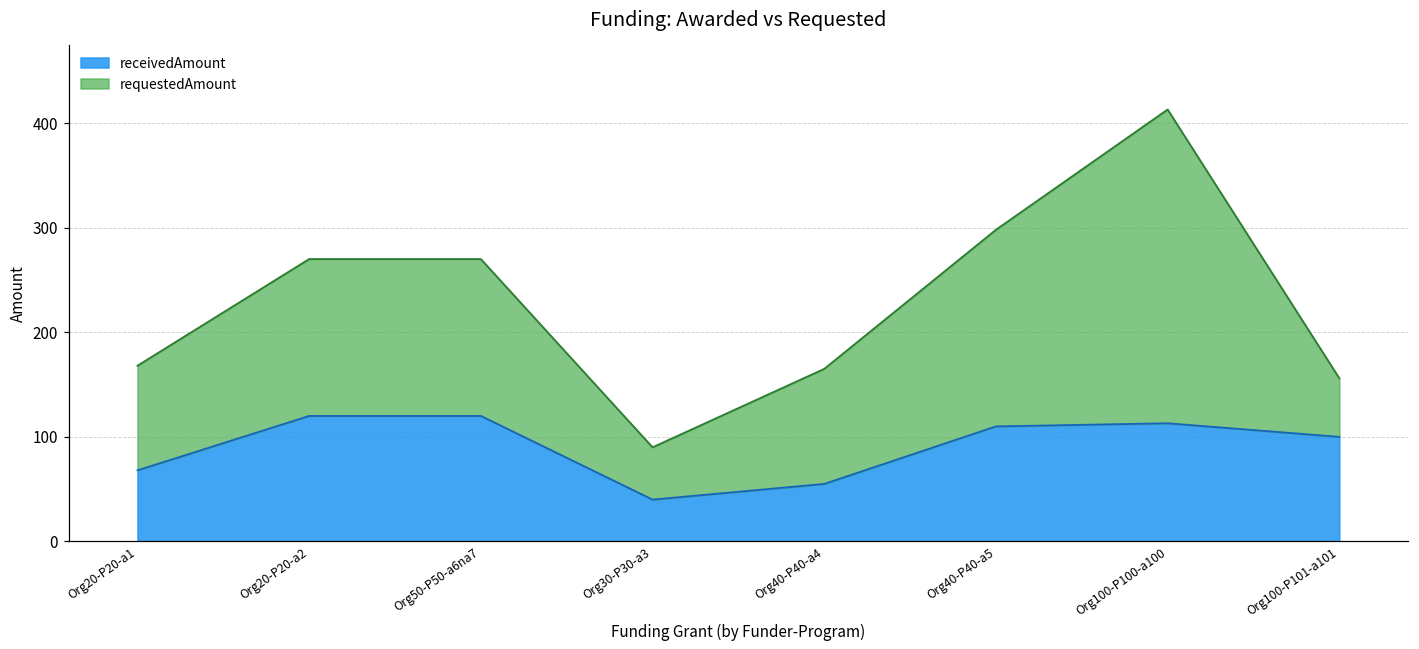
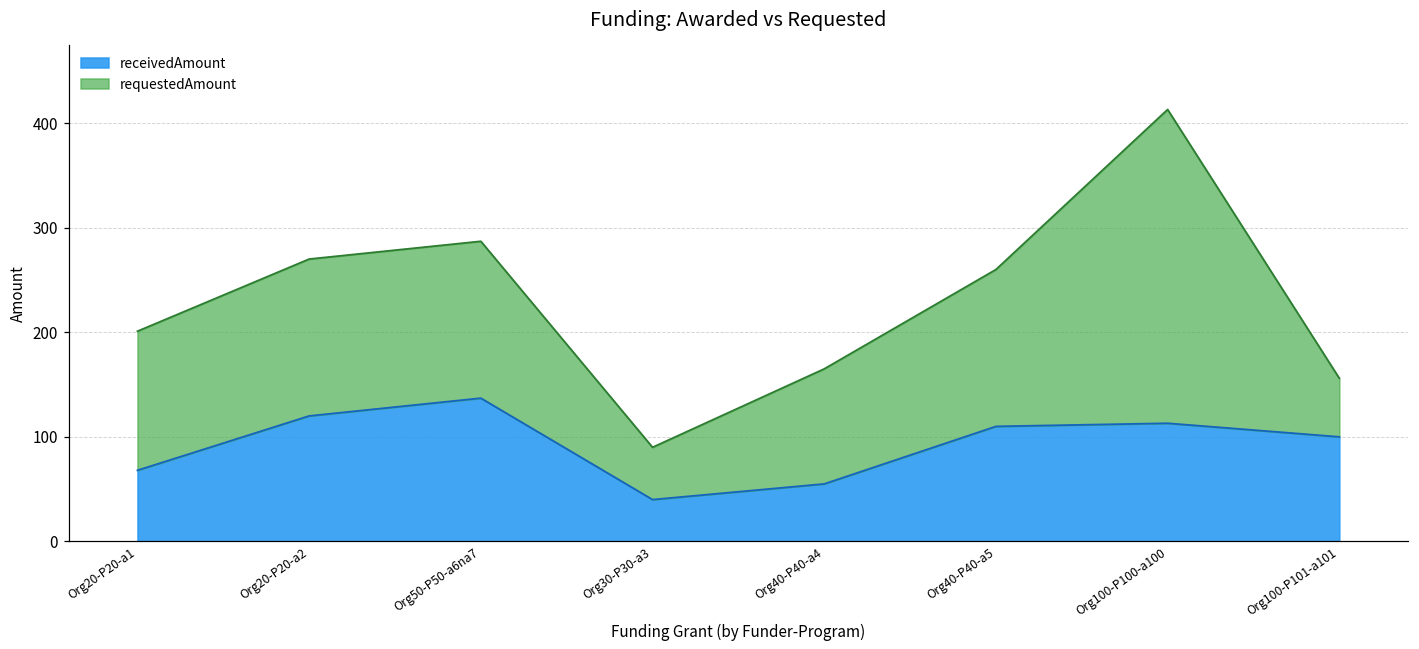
requestedAmount, Org20-P20-a1: 100 -> 130
receivedAmount, Org50-P50-a6na7: 120 -> 140
requestedAmount, Org40-P40-a5: 190 -> 150
